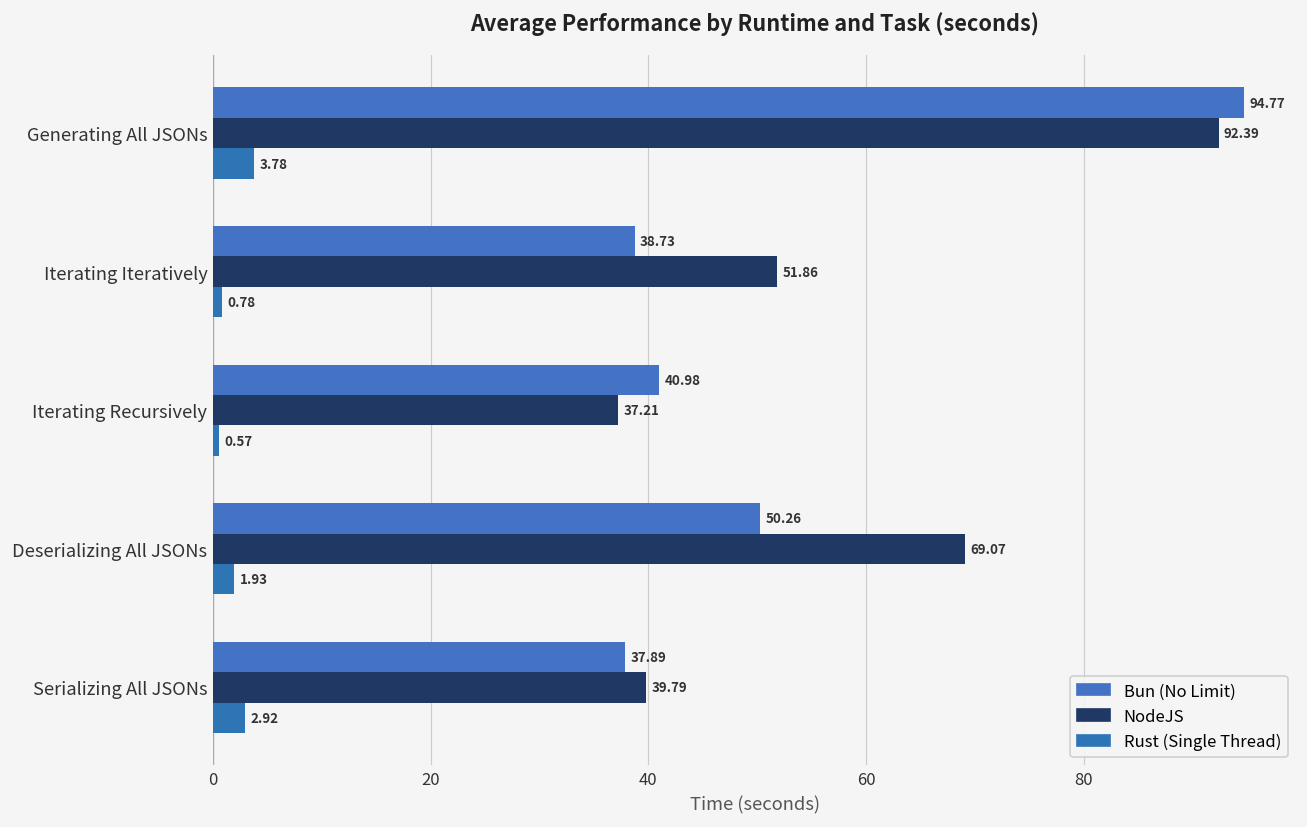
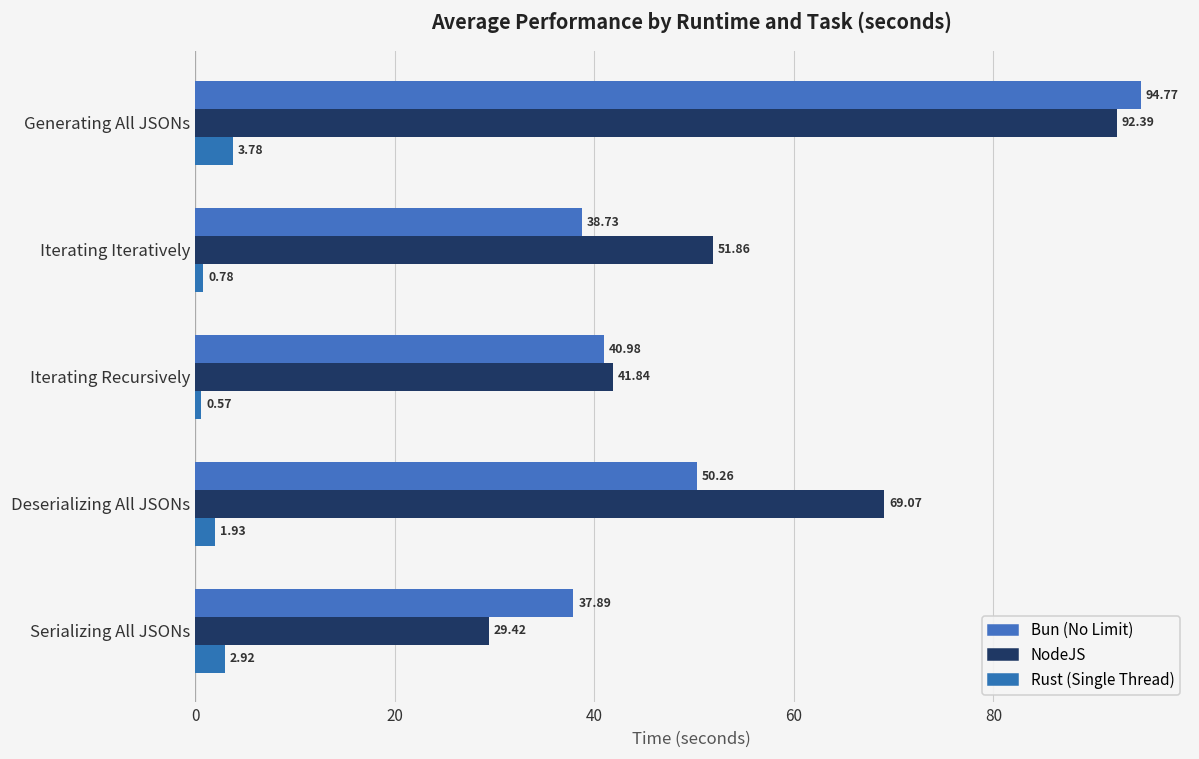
NodeJS, Iterating Recursively: 37.21 -> 41.84
NodeJS, Serializing All JSONs: 39.79 -> 29.42
